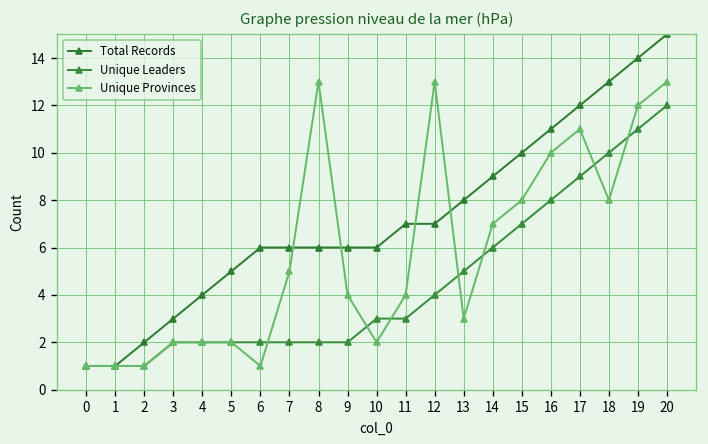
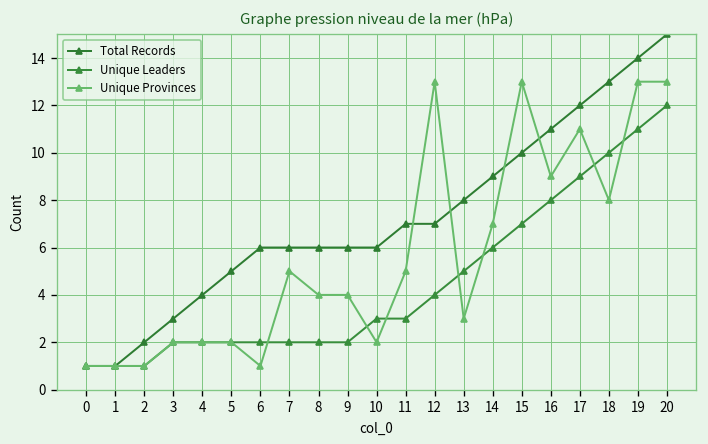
Unique Provinces, 8: 13 -> 4
Unique Provinces, 11: 4 -> 5
Unique Provinces, 15: 8 -> 13
Unique Provinces, 16: 10 -> 9
Unique Provinces, 19: 12 -> 13
